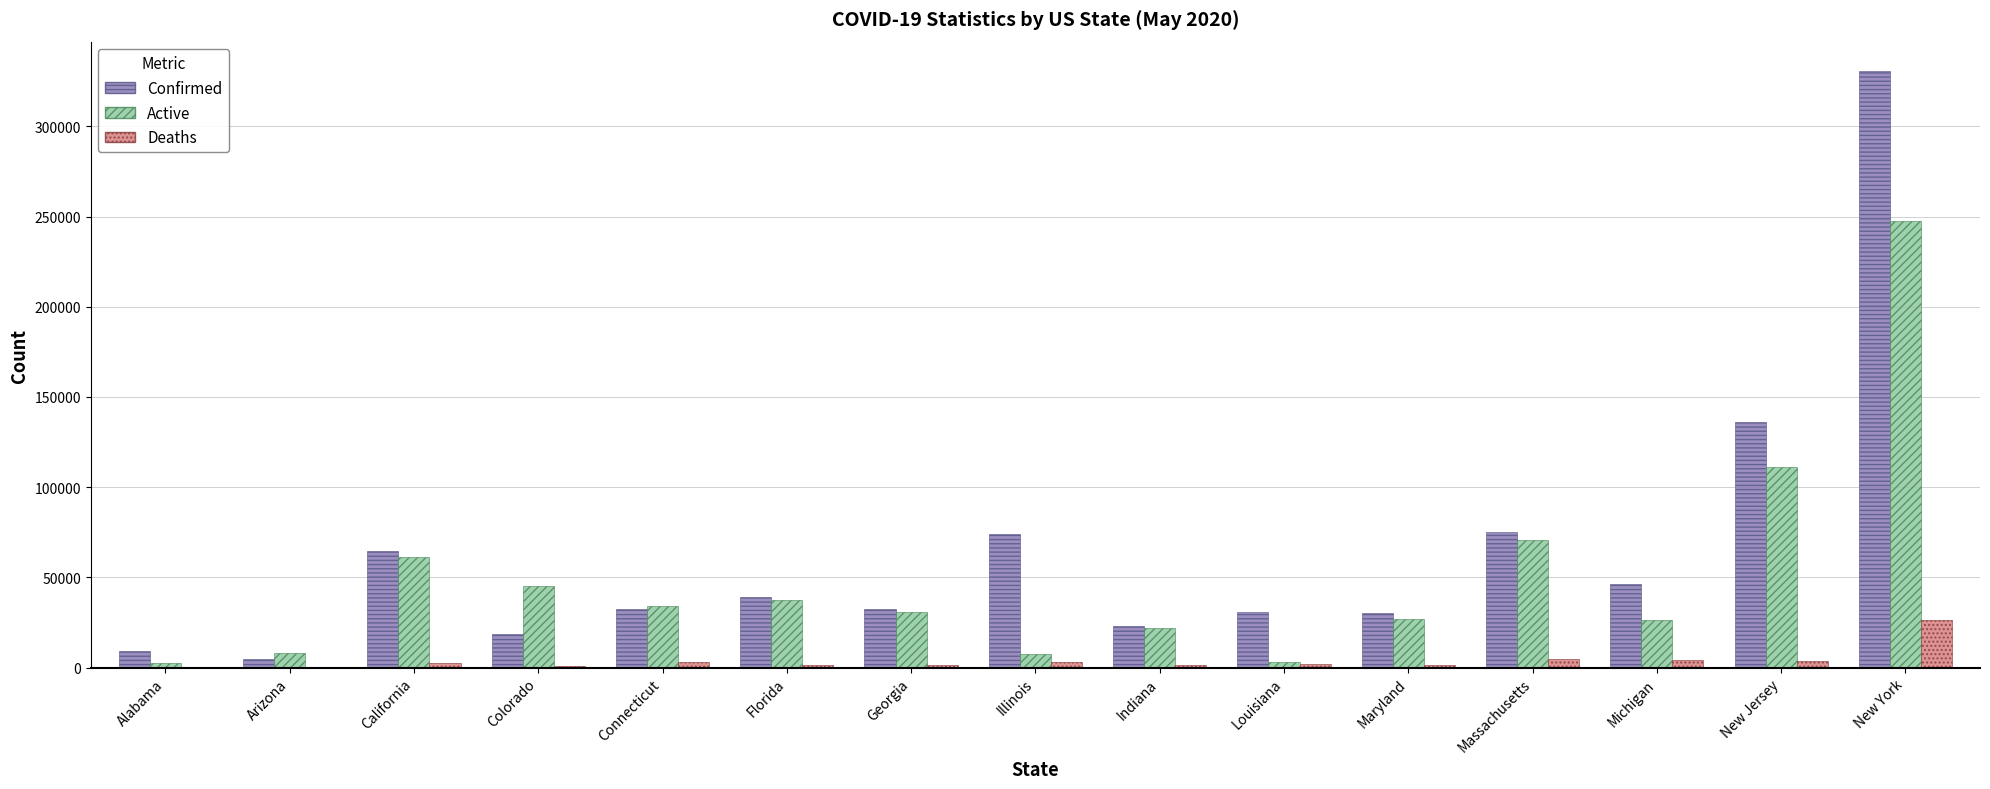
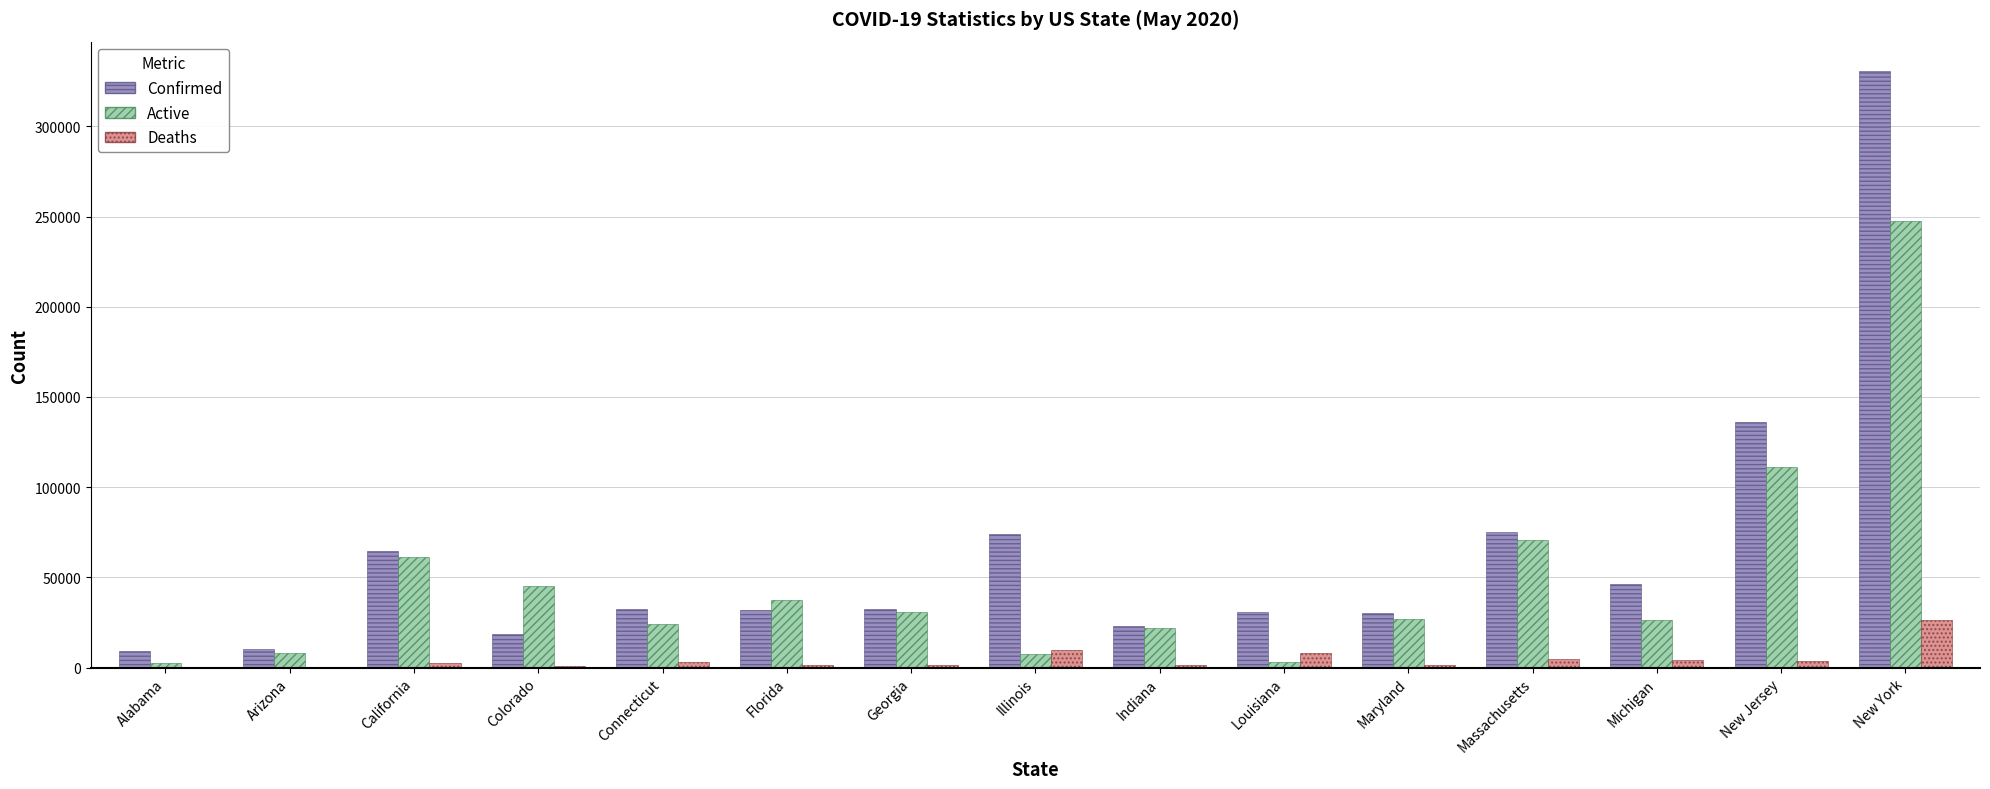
Confirmed, Arizona: 5000 -> 11000
Active, Connecticut: 34000 -> 24000
Confirmed, Florida: 39000 -> 32000
Deaths, Illinois: 3000 -> 10000
Deaths, Louisiana: 2000 -> 8000
